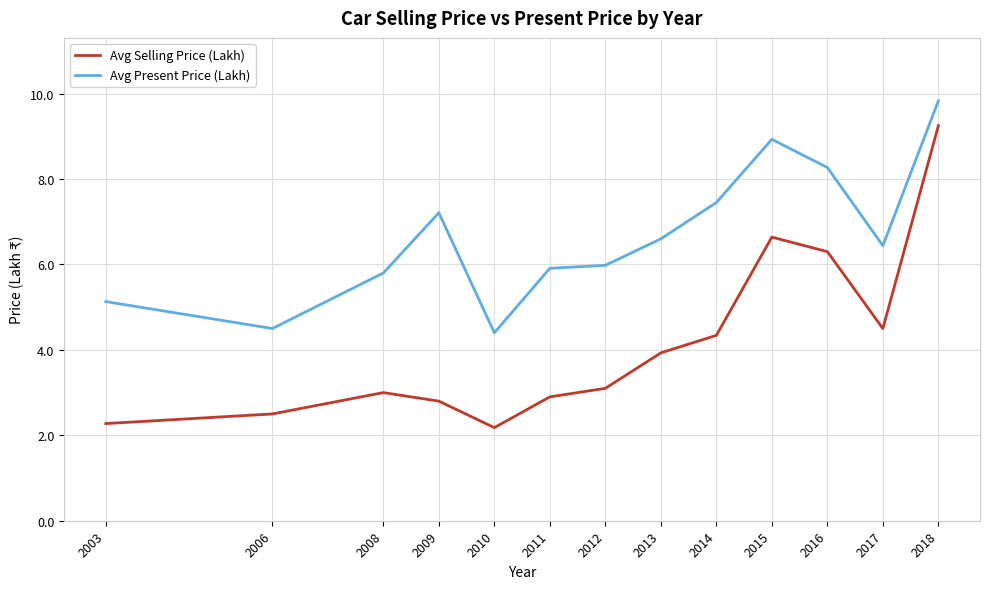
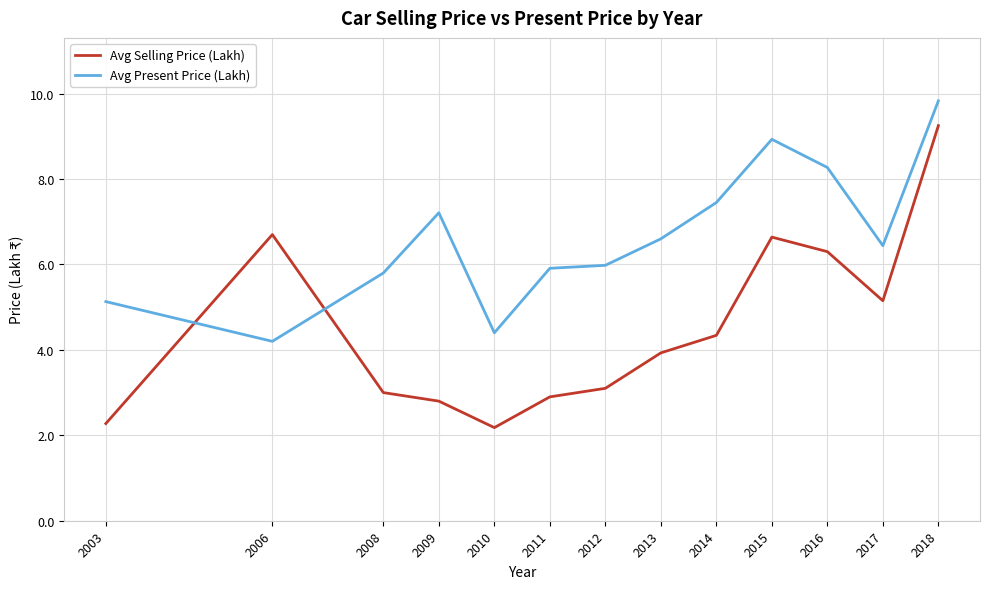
Avg Selling Price (Lakh), 2006: 2.5 -> 6.7
Avg Present Price (Lakh), 2006: 4.5 -> 4.2
Avg Selling Price (Lakh), 2017: 4.5 -> 5.2
